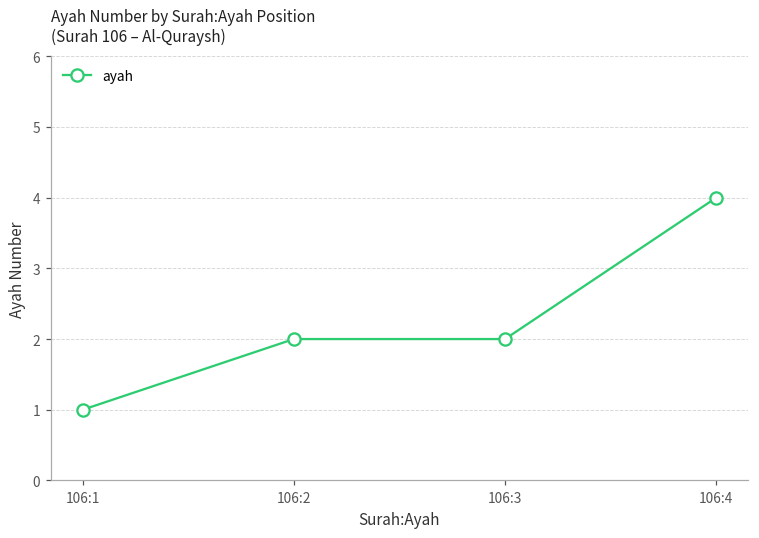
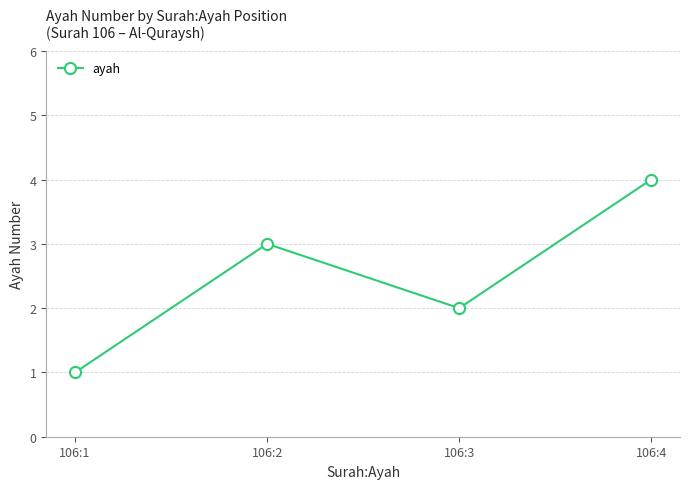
106:2: 2 -> 3
